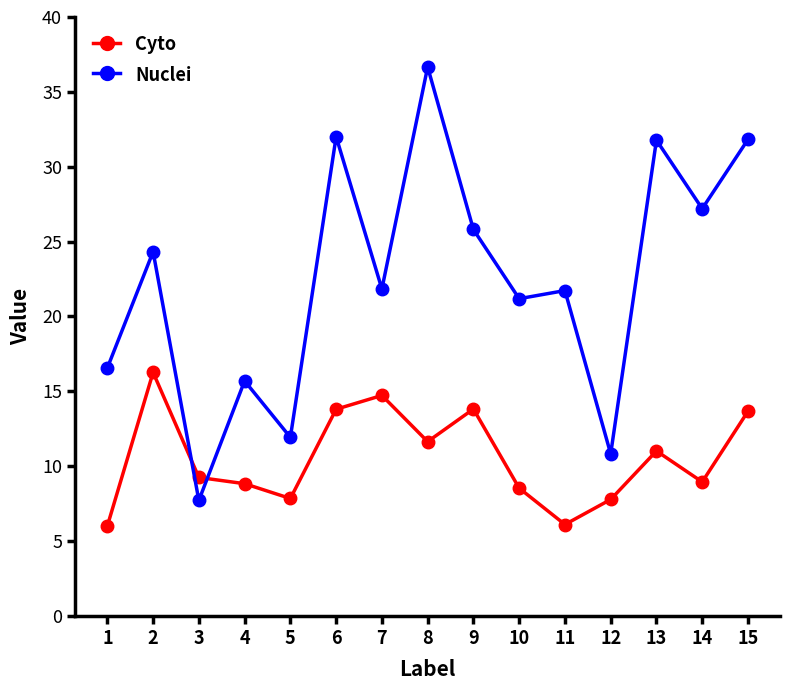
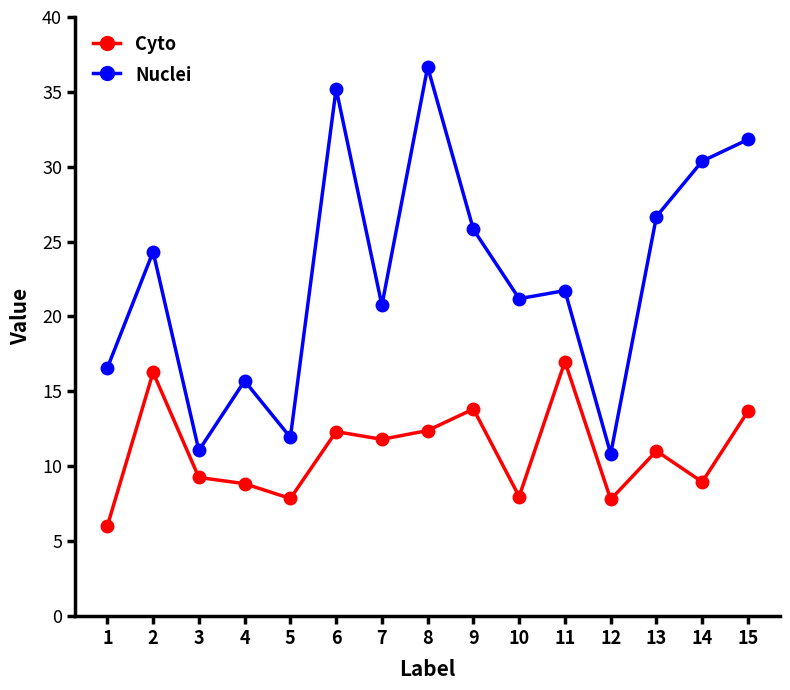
Nuclei, 3: 7.7 -> 11.0
Cyto, 6: 13.8 -> 12.3
Nuclei, 6: 32.0 -> 35.2
Cyto, 7: 14.7 -> 11.8
Nuclei, 7: 21.8 -> 20.7
Cyto, 8: 11.6 -> 12.4
Cyto, 10: 8.5 -> 8.0
Cyto, 11: 6.1 -> 17.0
Nuclei, 13: 31.8 -> 26.7
Nuclei, 14: 27.2 -> 30.4
